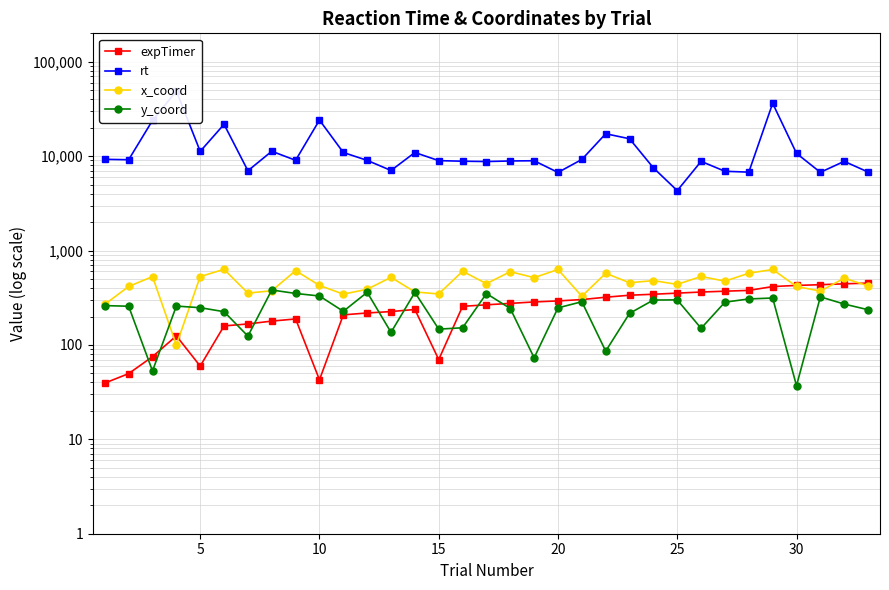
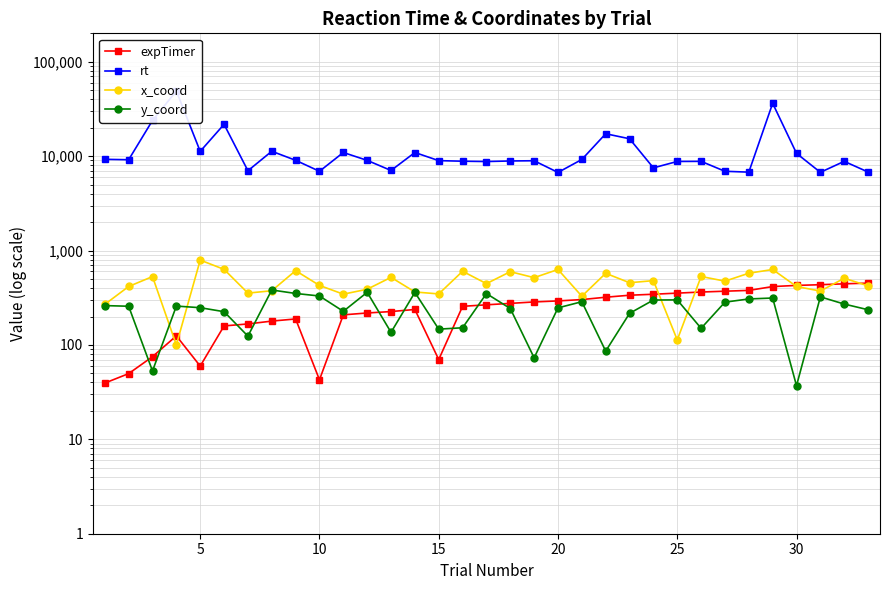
x_coord, 5: 500 -> 800
rt, 10: 24,000 -> 7,000
rt, 25: 4,000 -> 9,000
x_coord, 25: 400 -> 110
